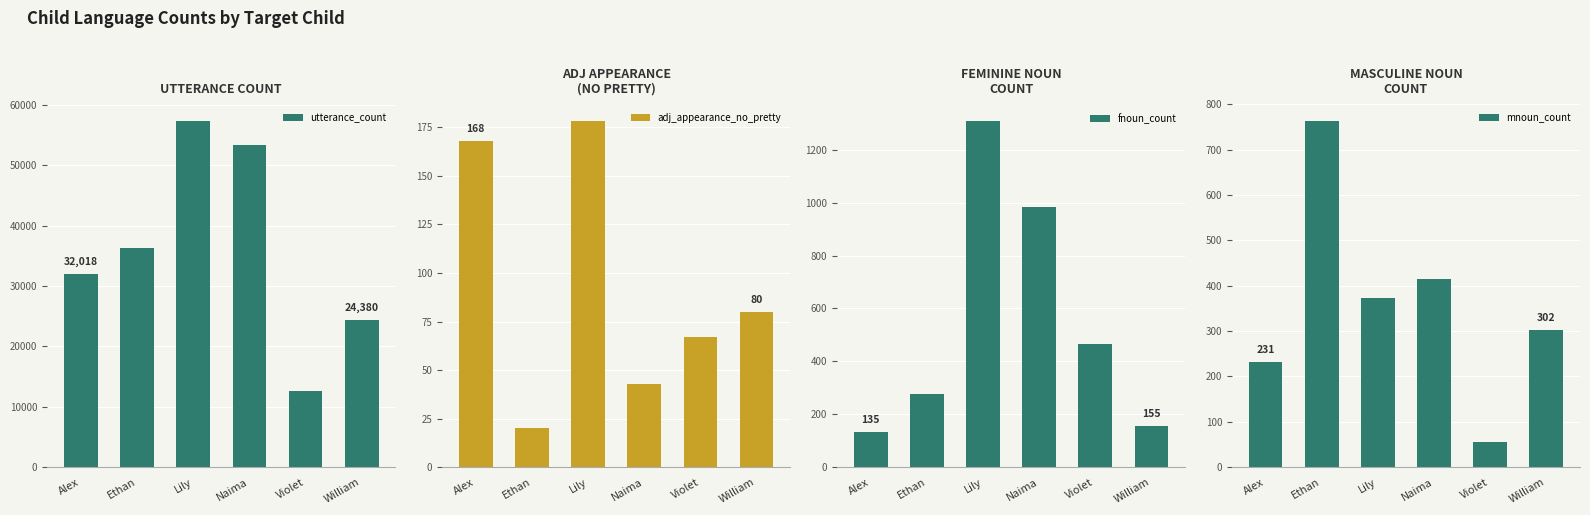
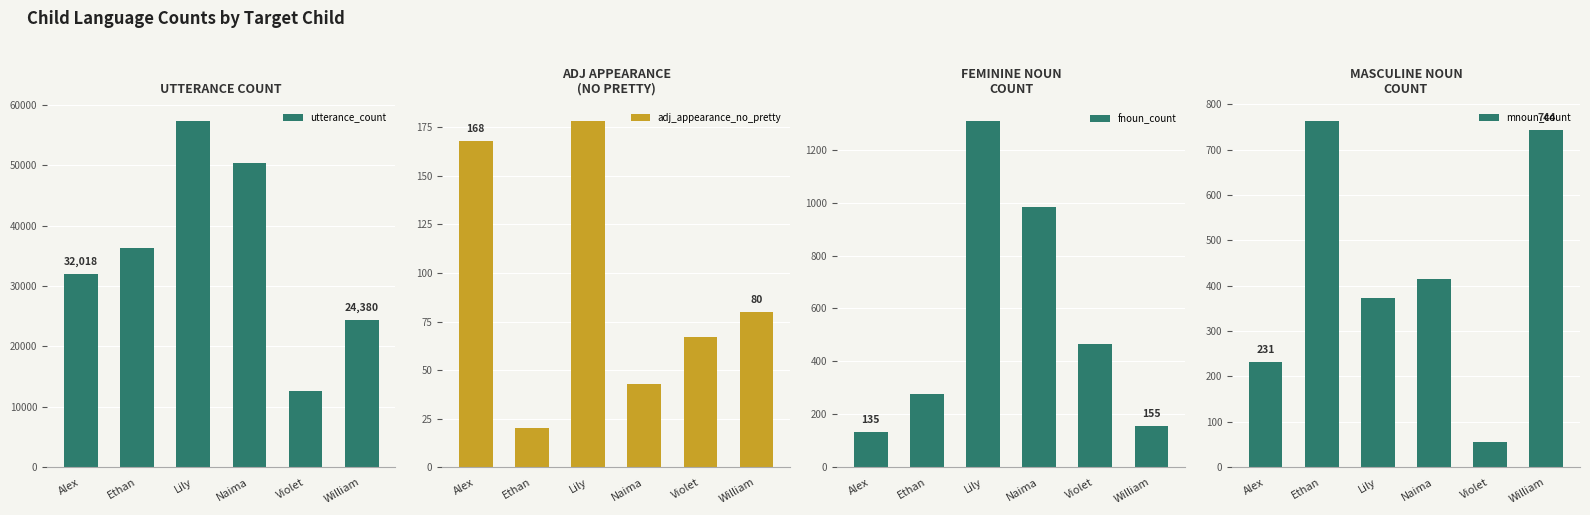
UTTERANCE COUNT, Naima: 53000 -> 50000
MASCULINE NOUN COUNT, William: 302 -> 744
